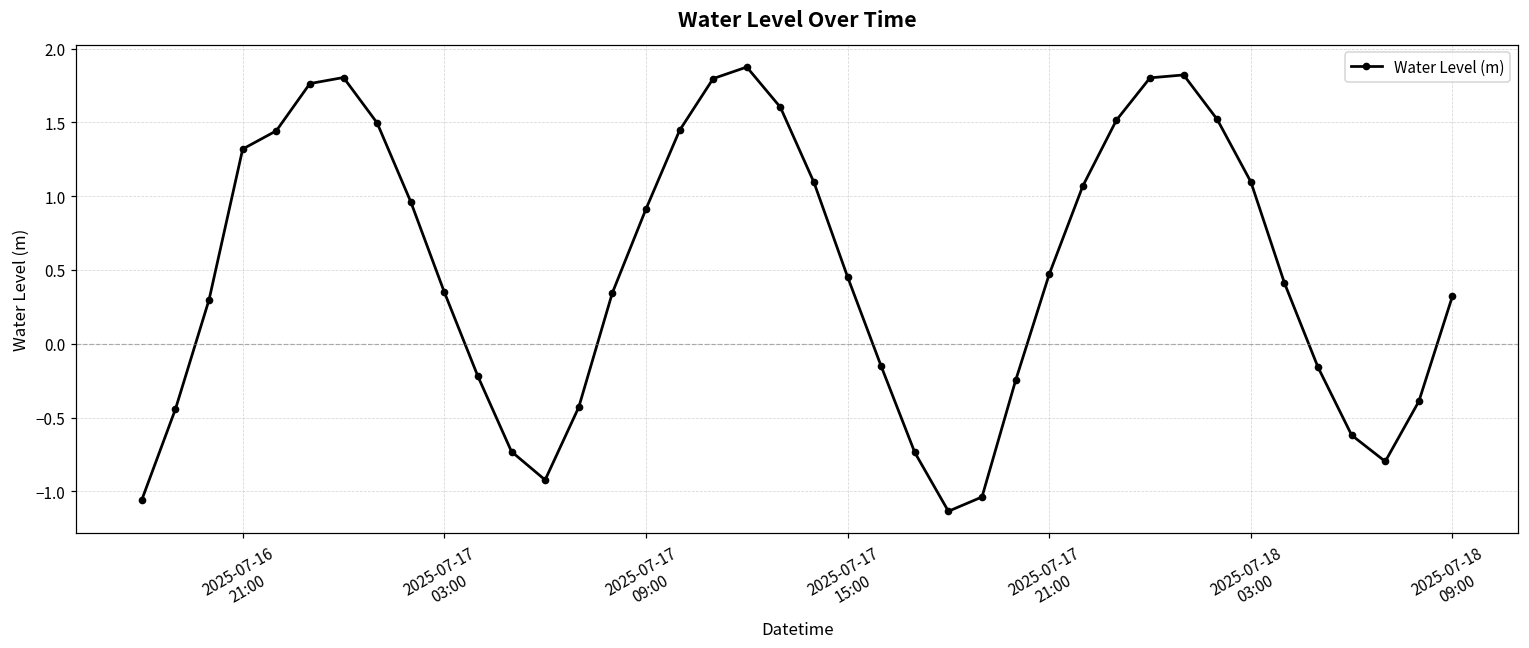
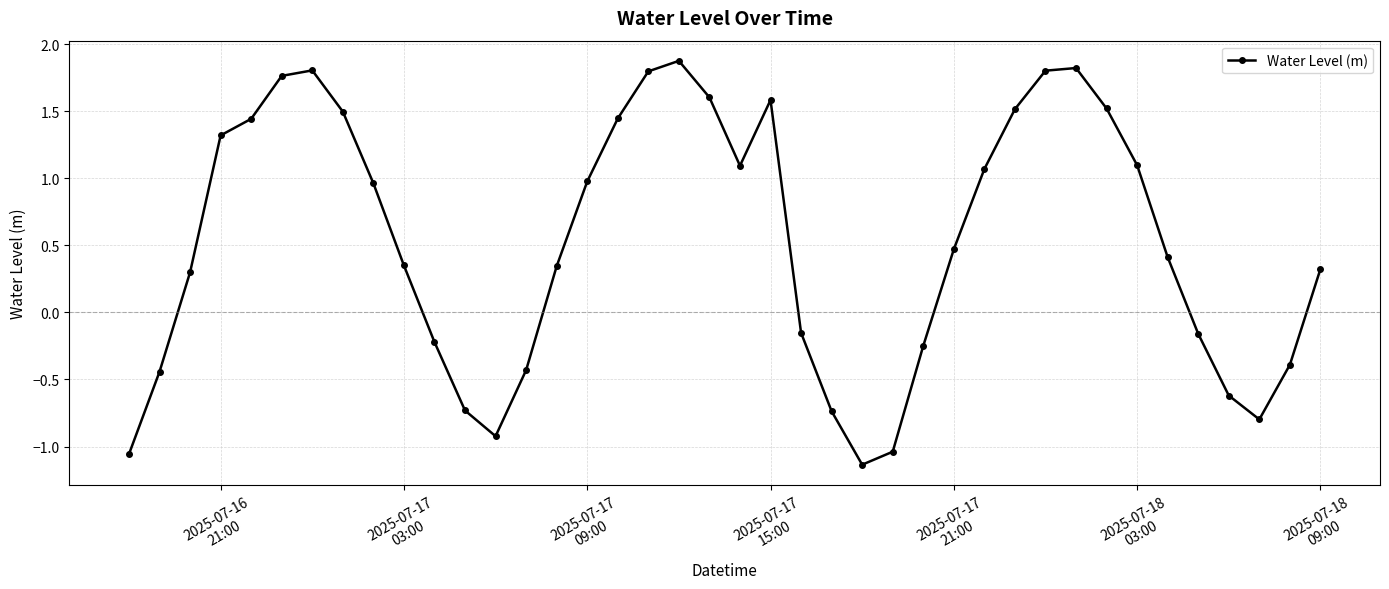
2025-07-17 09:00: 0.91 -> 0.98
2025-07-17 15:00: 0.45 -> 1.58
